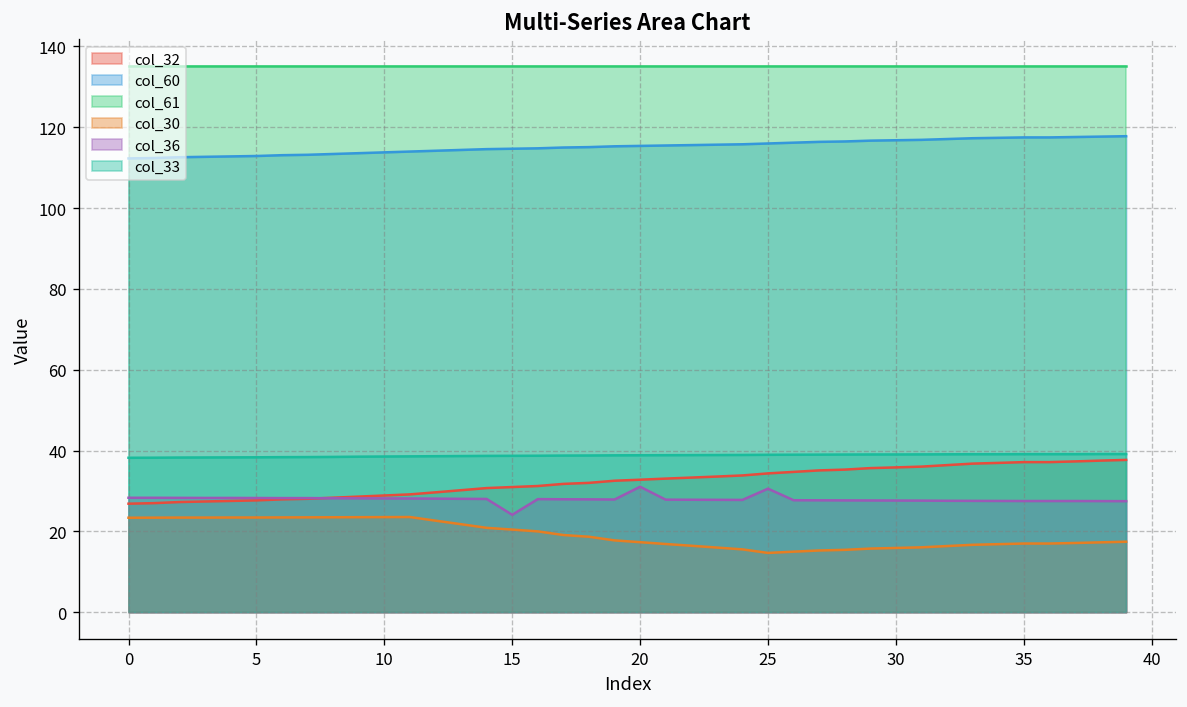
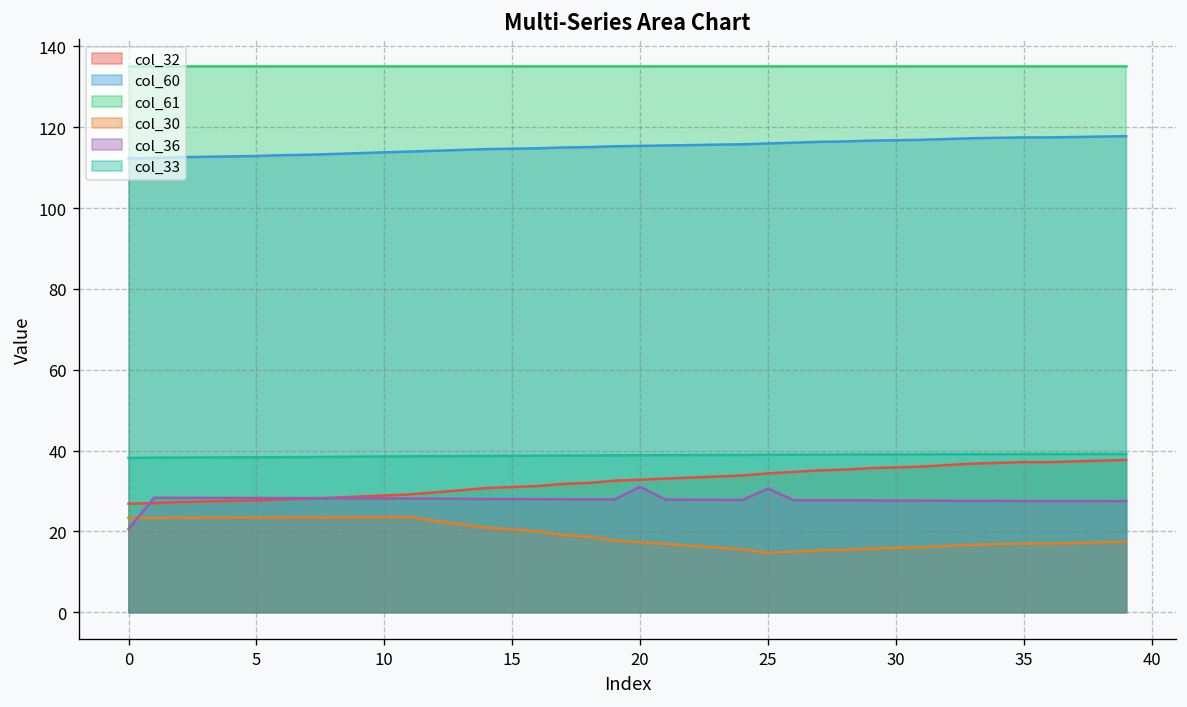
col_36, 0: 28 -> 21
col_36, 15: 24 -> 28
